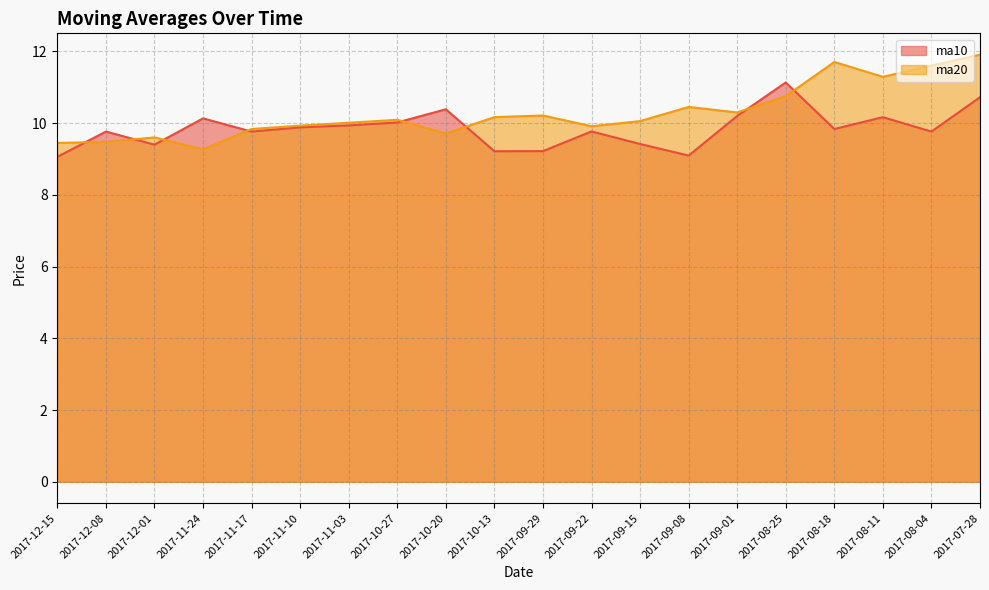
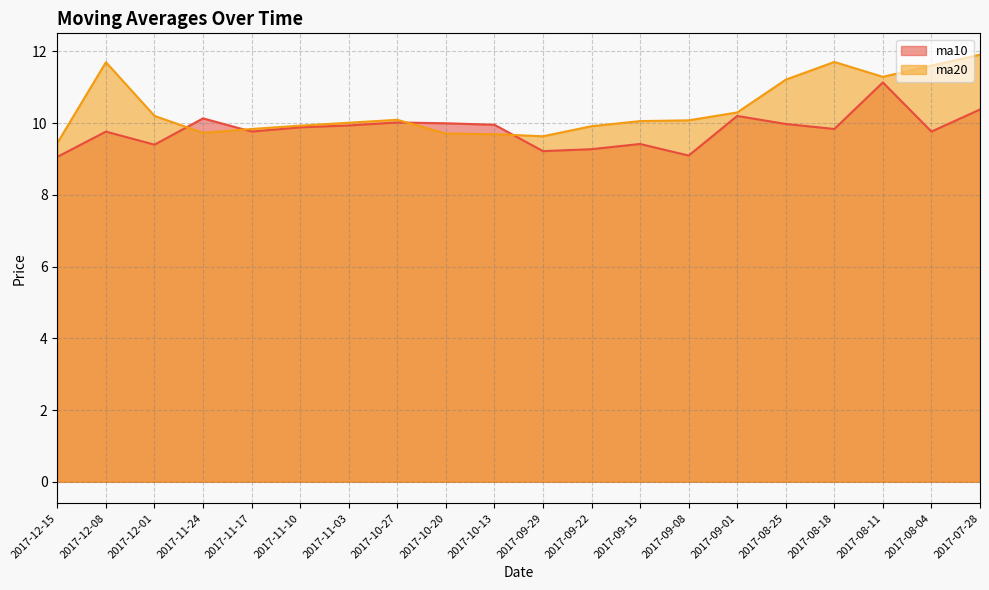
ma20, 2017-12-08: 9.5 -> 11.7
ma20, 2017-12-01: 9.6 -> 10.2
ma20, 2017-11-24: 9.3 -> 9.7
ma10, 2017-10-20: 10.4 -> 10.0
ma10, 2017-10-13: 9.2 -> 10.0
ma20, 2017-10-13: 10.2 -> 9.7
ma20, 2017-09-29: 10.2 -> 9.6
ma10, 2017-09-22: 9.8 -> 9.3
ma20, 2017-09-08: 10.4 -> 10.1
ma10, 2017-08-25: 11.1 -> 10.0
ma20, 2017-08-25: 10.8 -> 11.2
ma10, 2017-08-11: 10.2 -> 11.1
ma10, 2017-07-28: 10.7 -> 10.4
